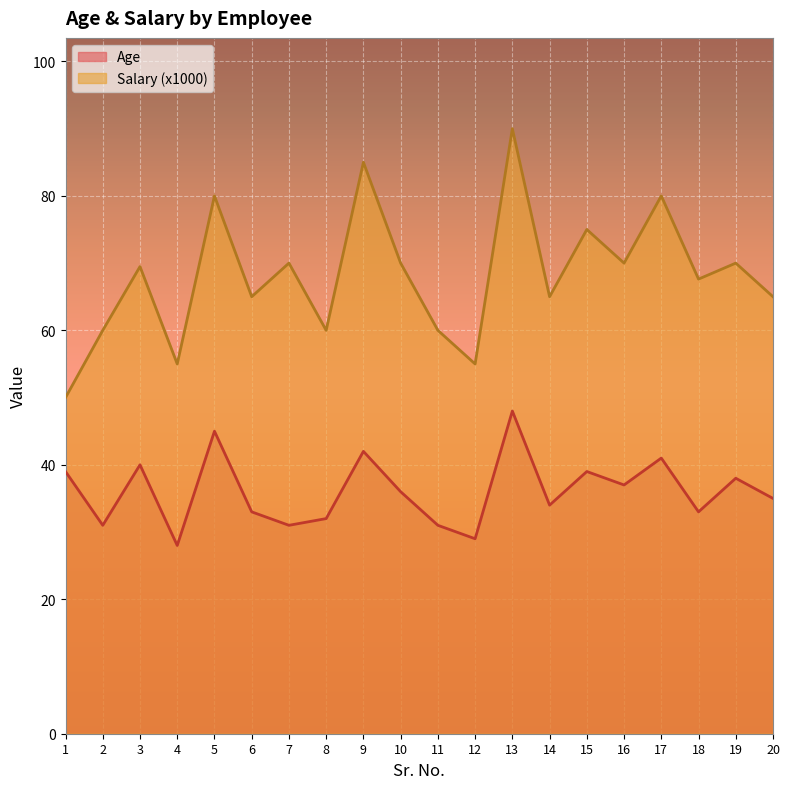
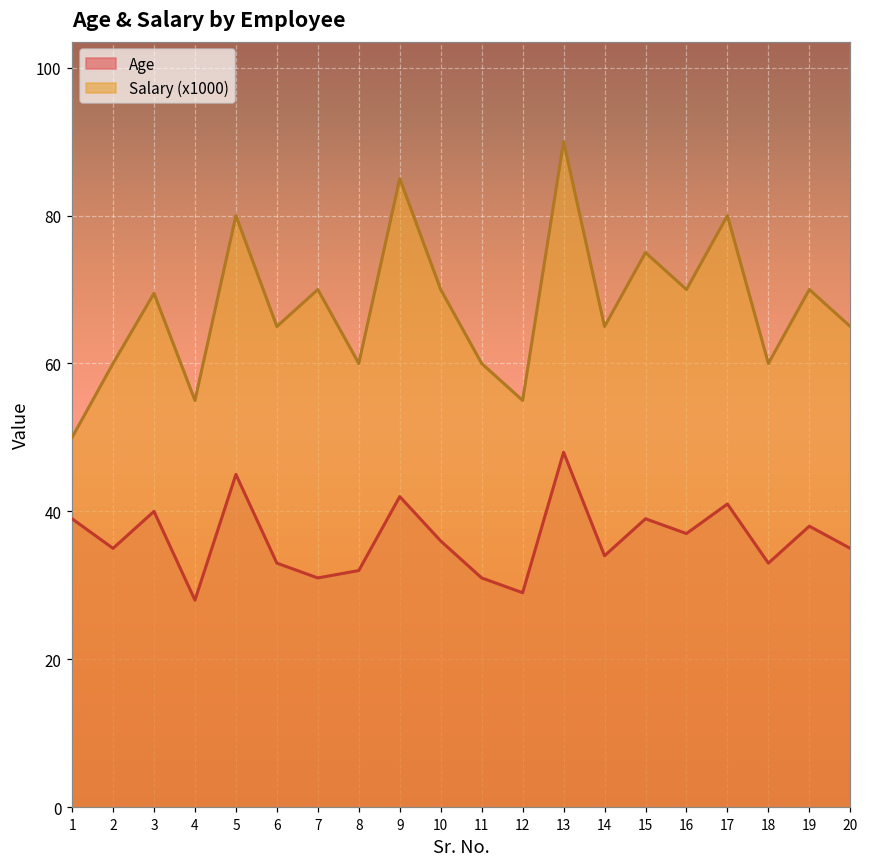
Age, 2: 31 -> 35
Salary (x1000), 18: 68 -> 60
